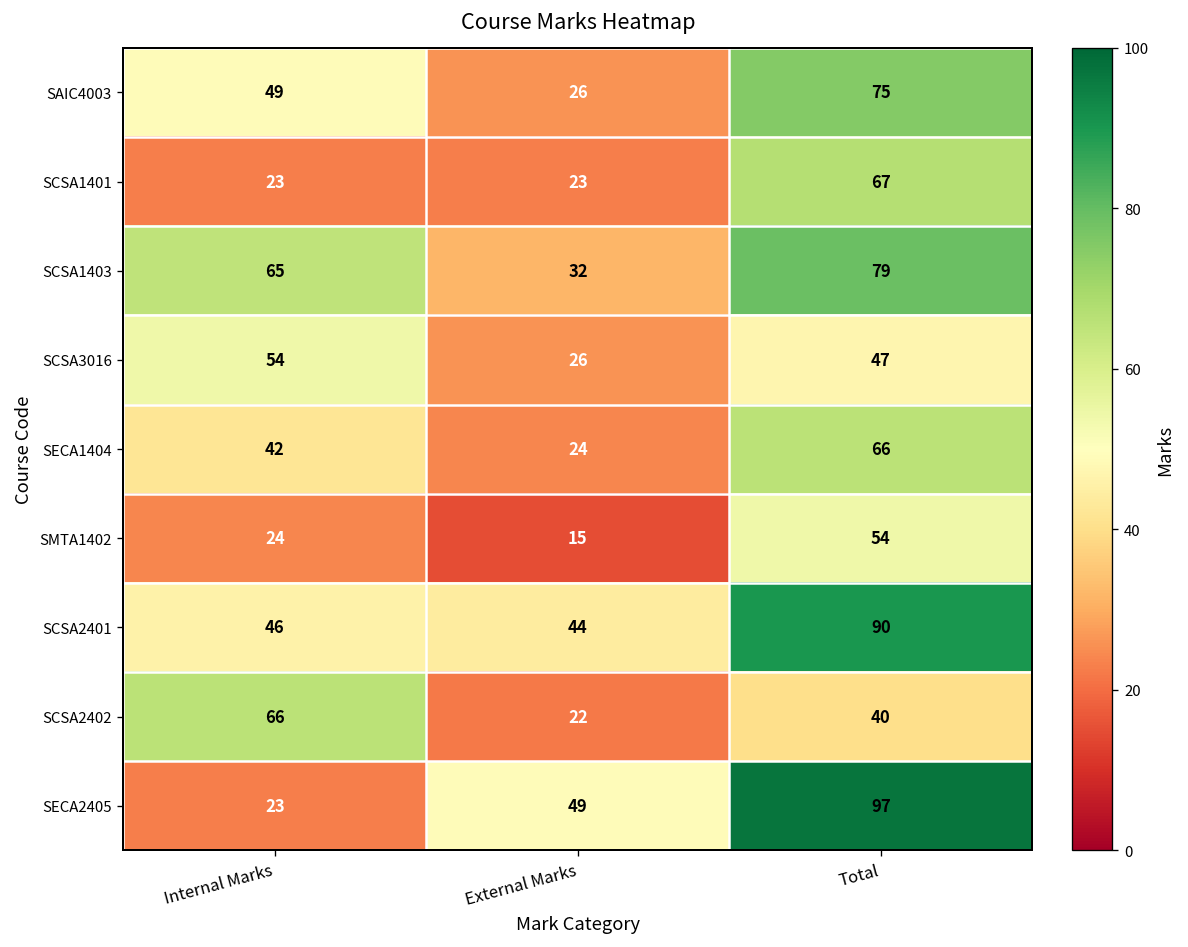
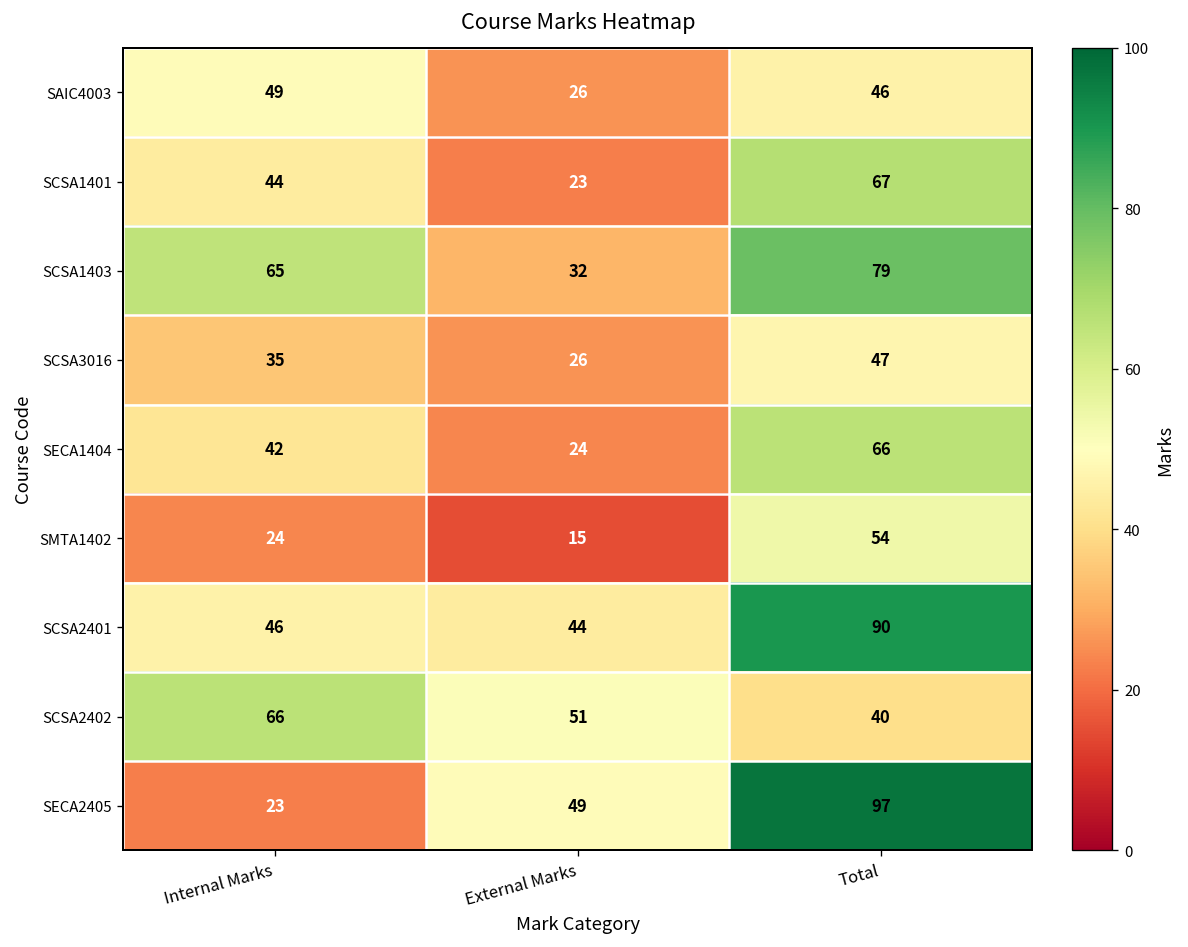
SAIC4003, Total: 75 -> 46
SCSA1401, Internal Marks: 23 -> 44
SCSA3016, Internal Marks: 54 -> 35
SCSA2402, External Marks: 22 -> 51
